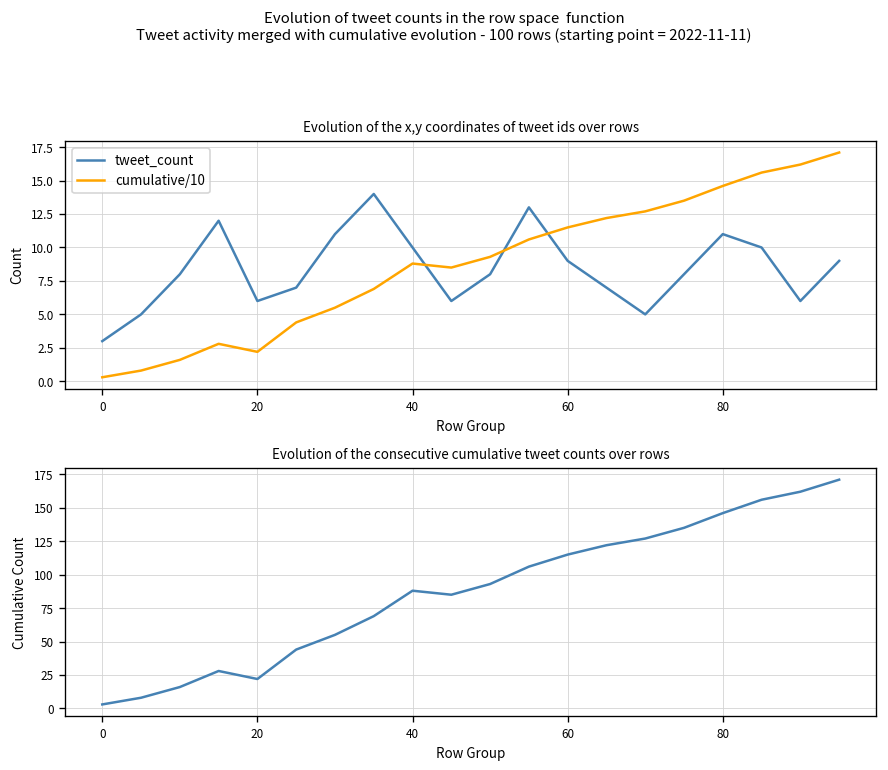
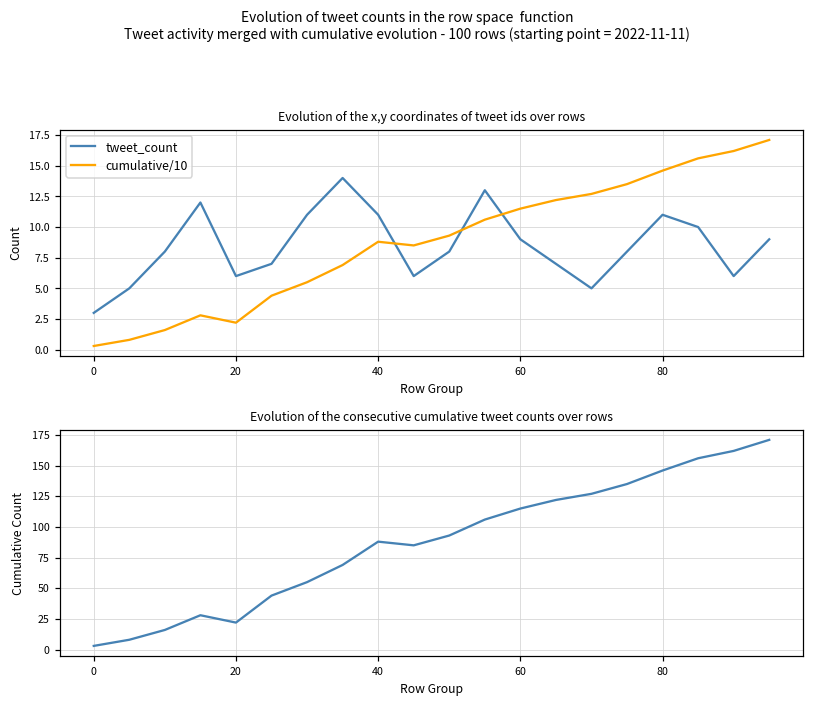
Evolution of the x,y coordinates of tweet ids over rows, tweet_count, 40: 10 -> 11
